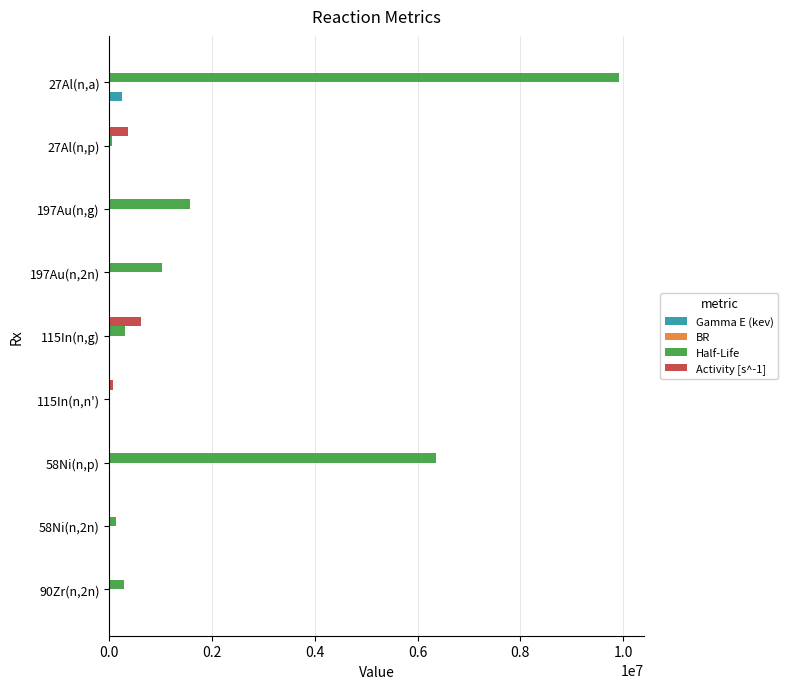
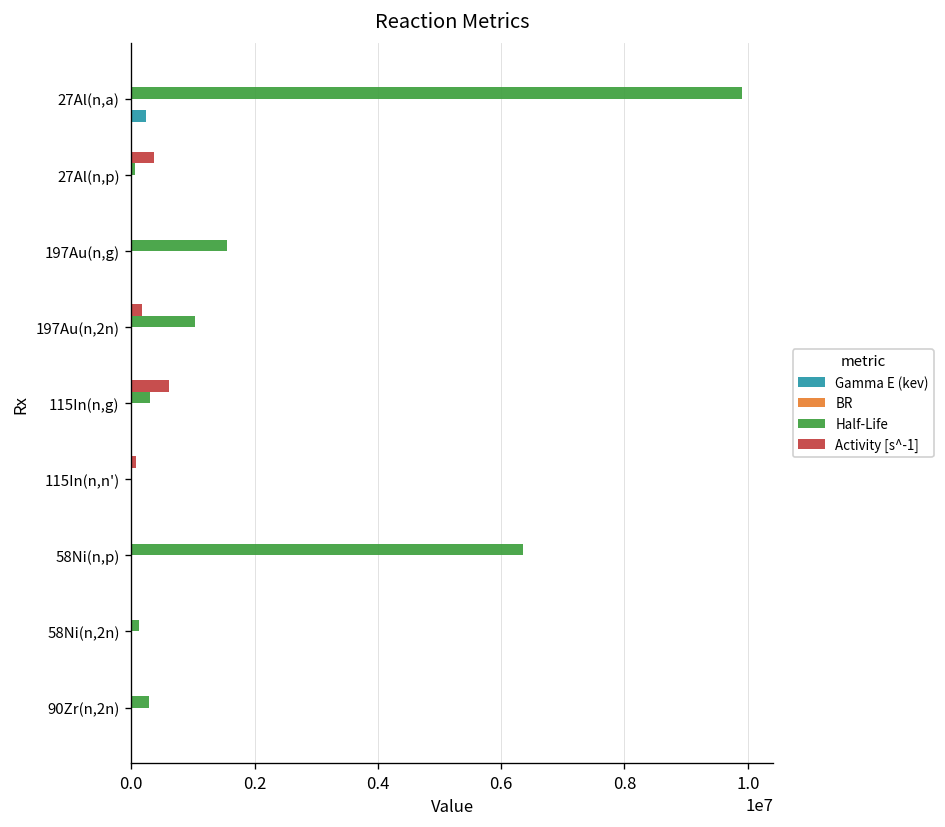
Activity [s^-1], 197Au(n,2n): 0 -> 200000
